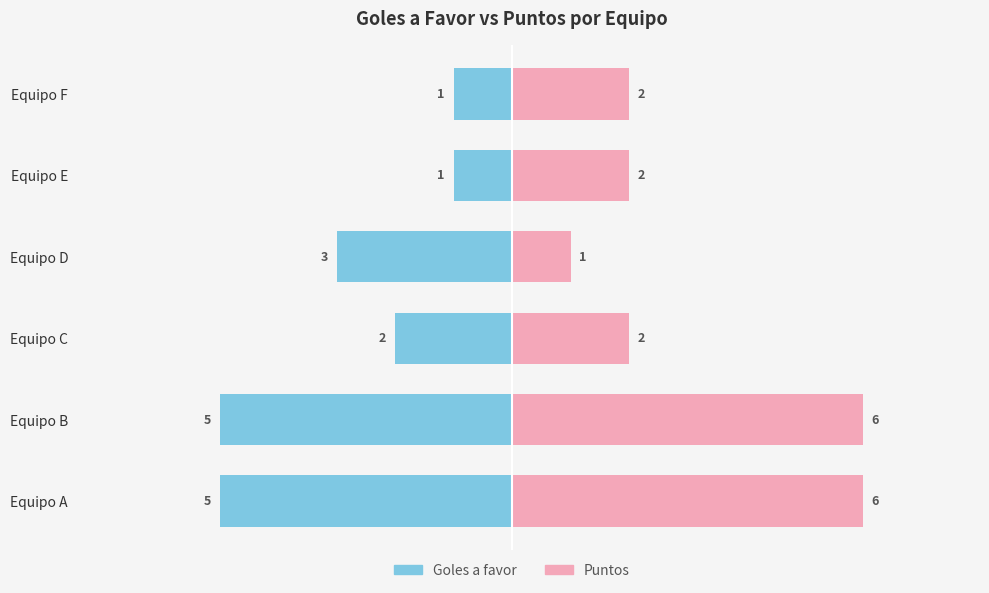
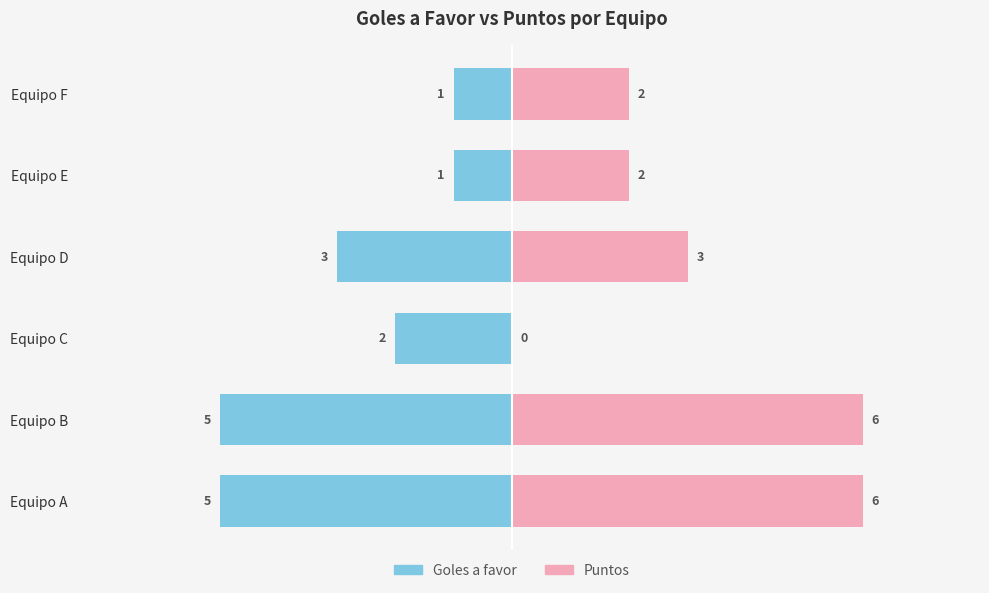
Puntos, Equipo D: 1 -> 3
Puntos, Equipo C: 2 -> 0
